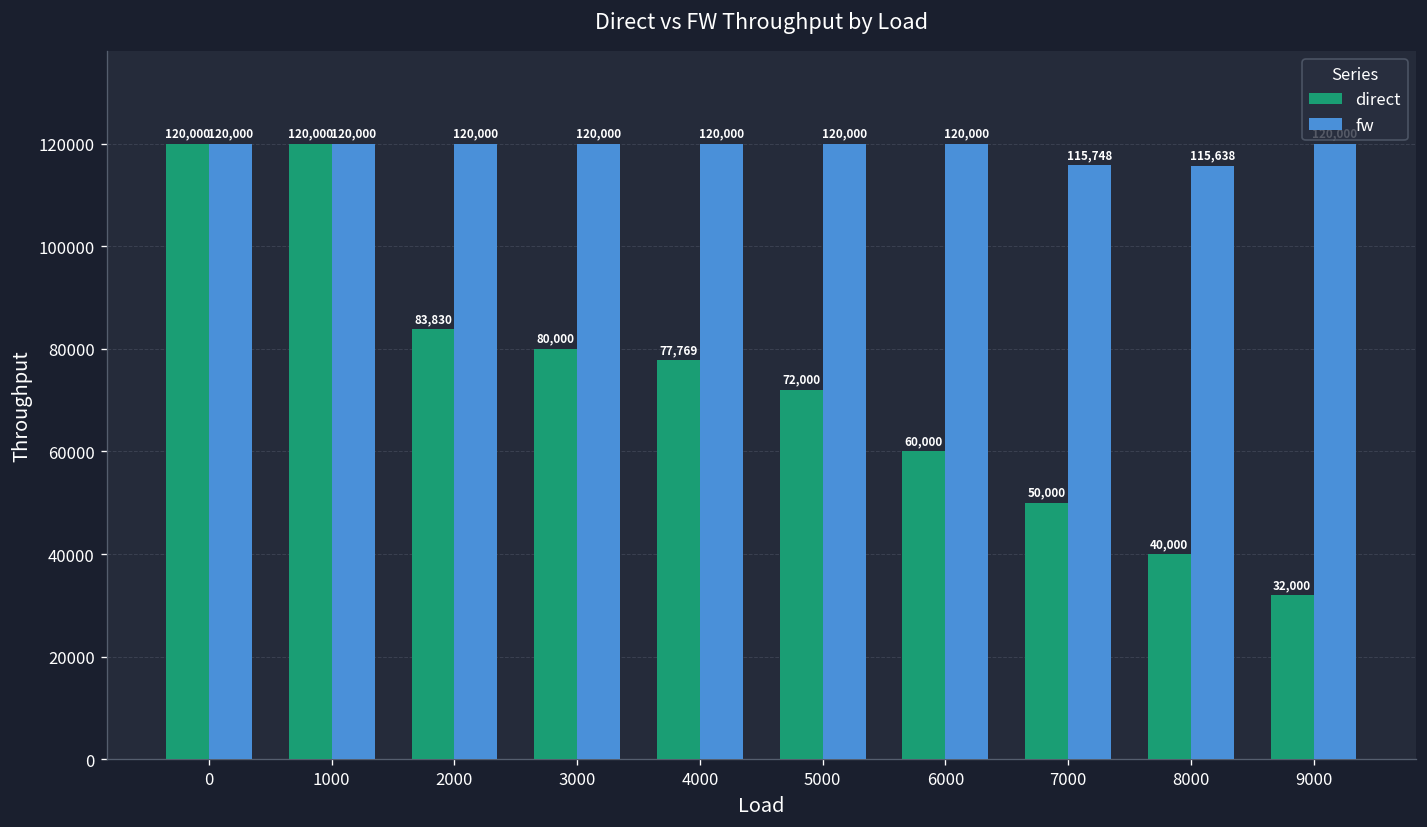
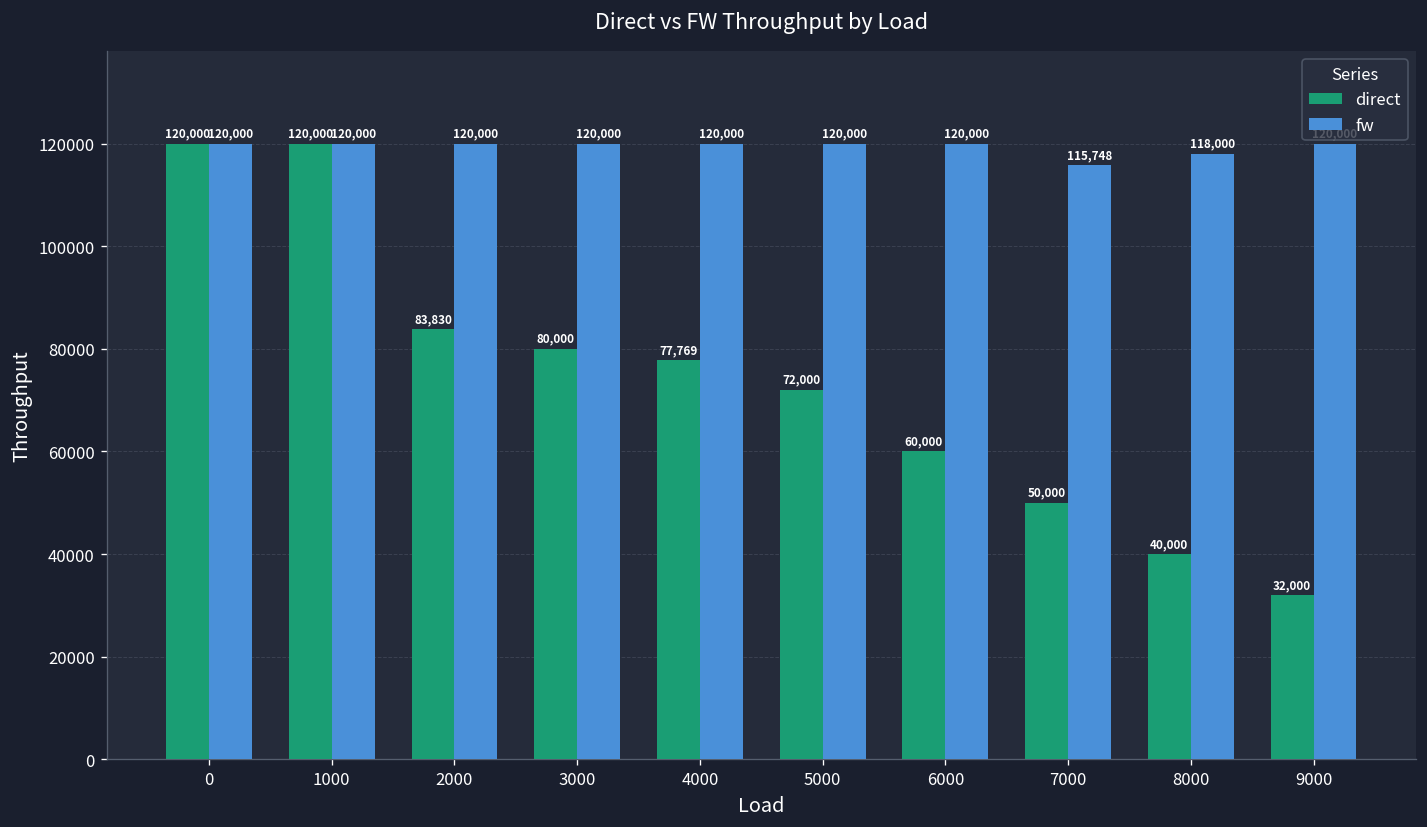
fw, 8000: 115,638 -> 118,000
